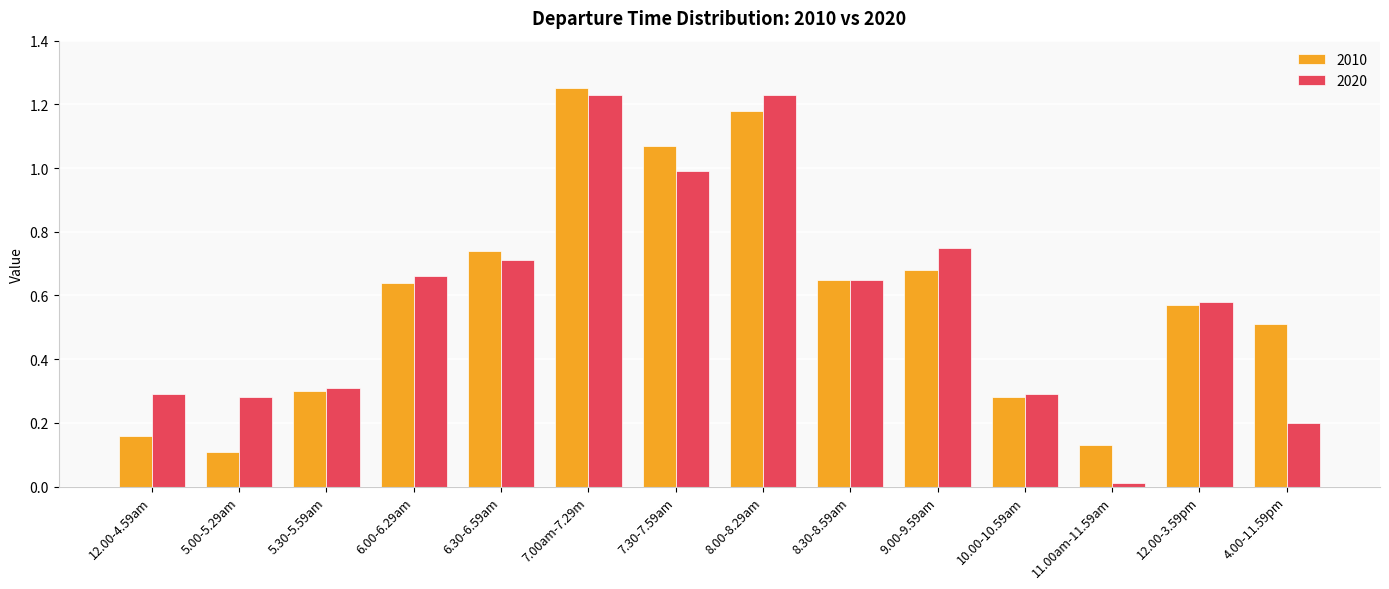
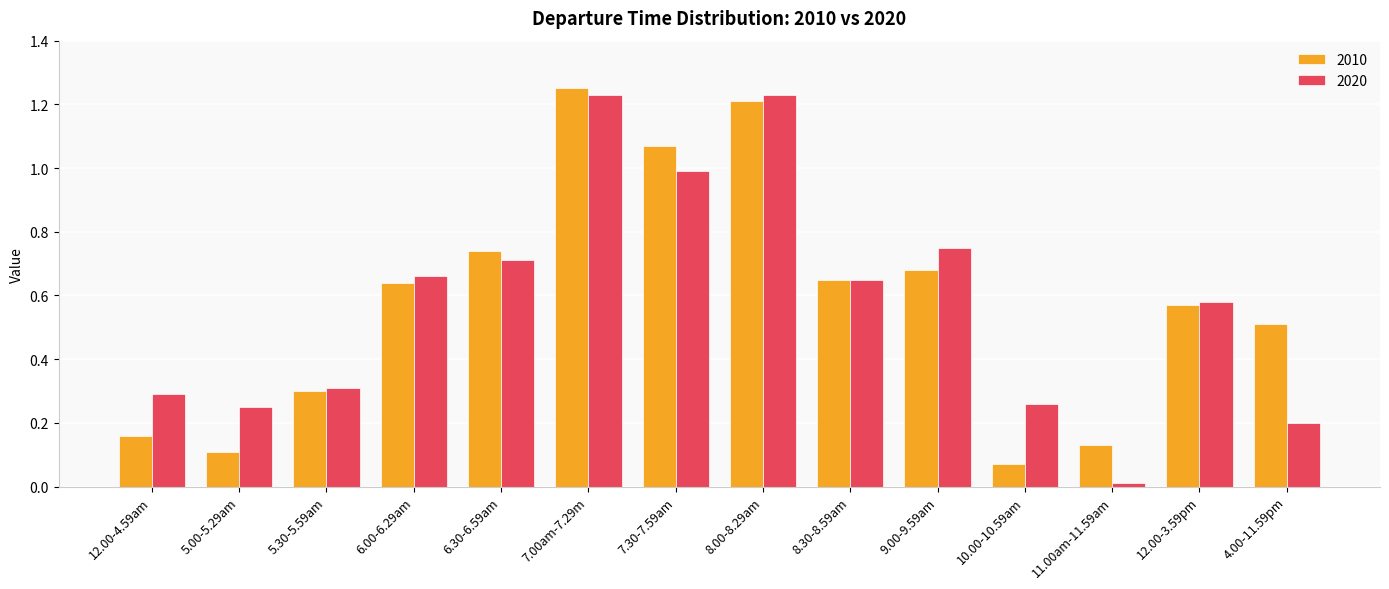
2020, 5.00-5.29am: 0.28 -> 0.25
2010, 8.00-8.29am: 1.18 -> 1.21
2010, 10.00-10.59am: 0.28 -> 0.07
2020, 10.00-10.59am: 0.29 -> 0.26
